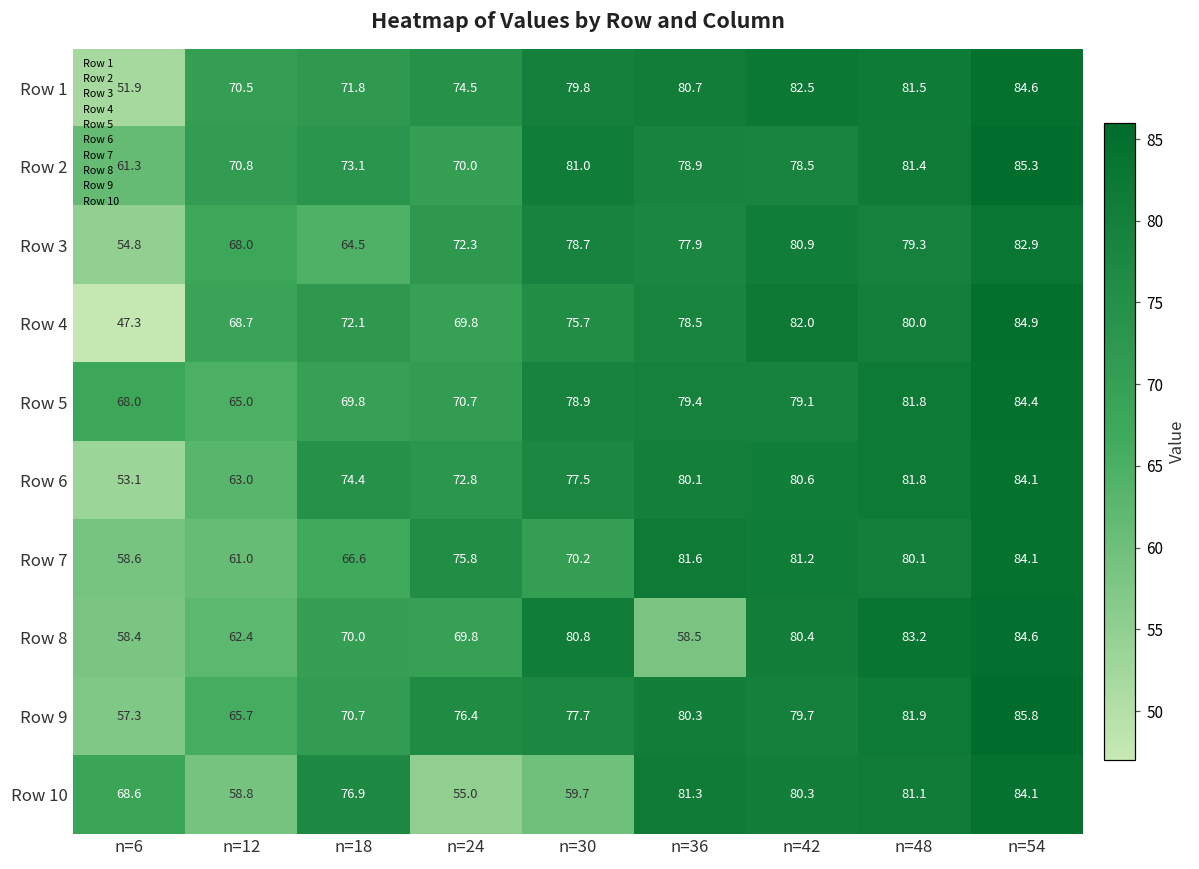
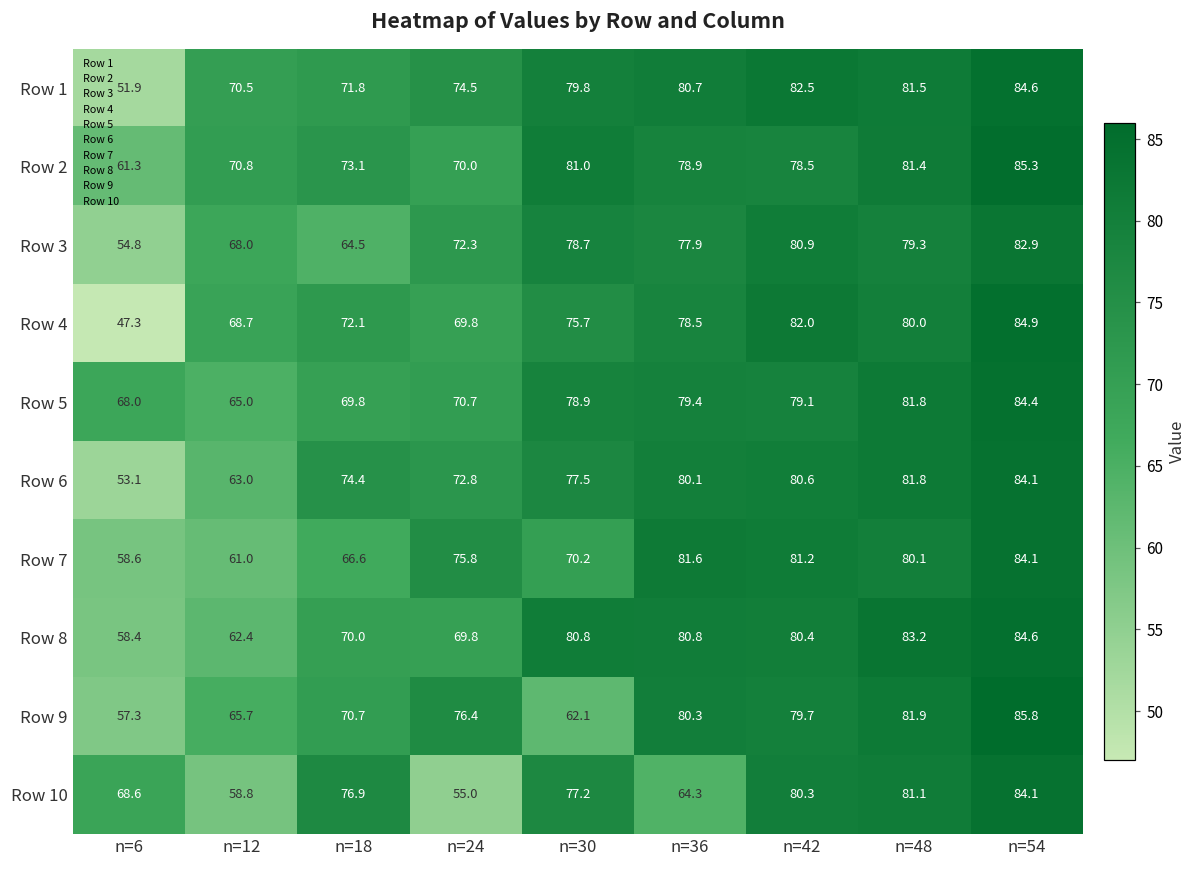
Row 8, n=36: 58.5 -> 80.8
Row 9, n=30: 77.7 -> 62.1
Row 10, n=30: 59.7 -> 77.2
Row 10, n=36: 81.3 -> 64.3
